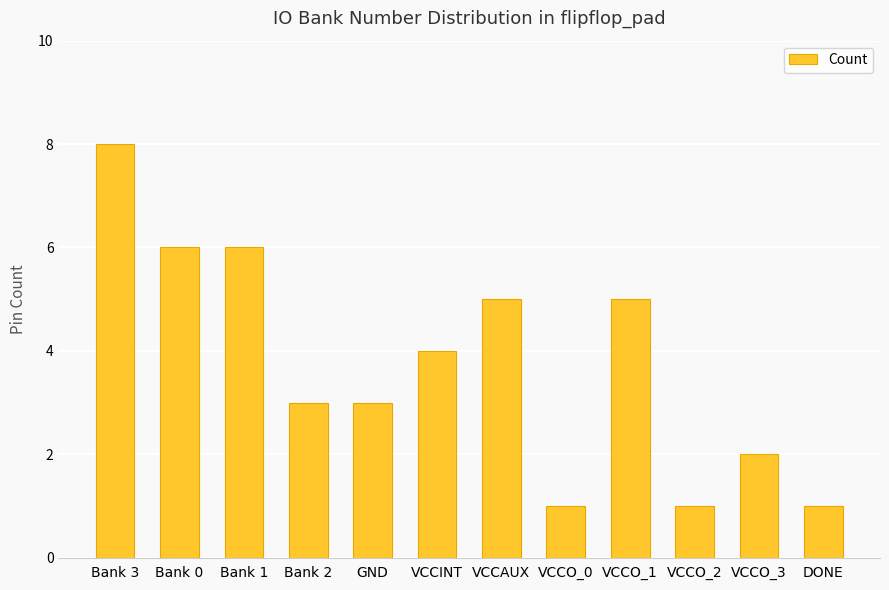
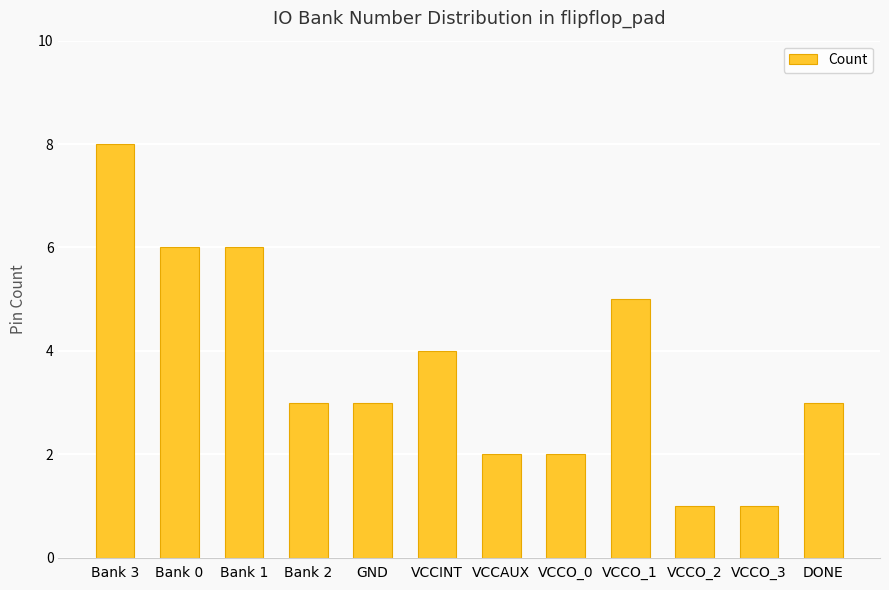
VCCAUX: 5 -> 2
VCCO_0: 1 -> 2
VCCO_3: 2 -> 1
DONE: 1 -> 3
